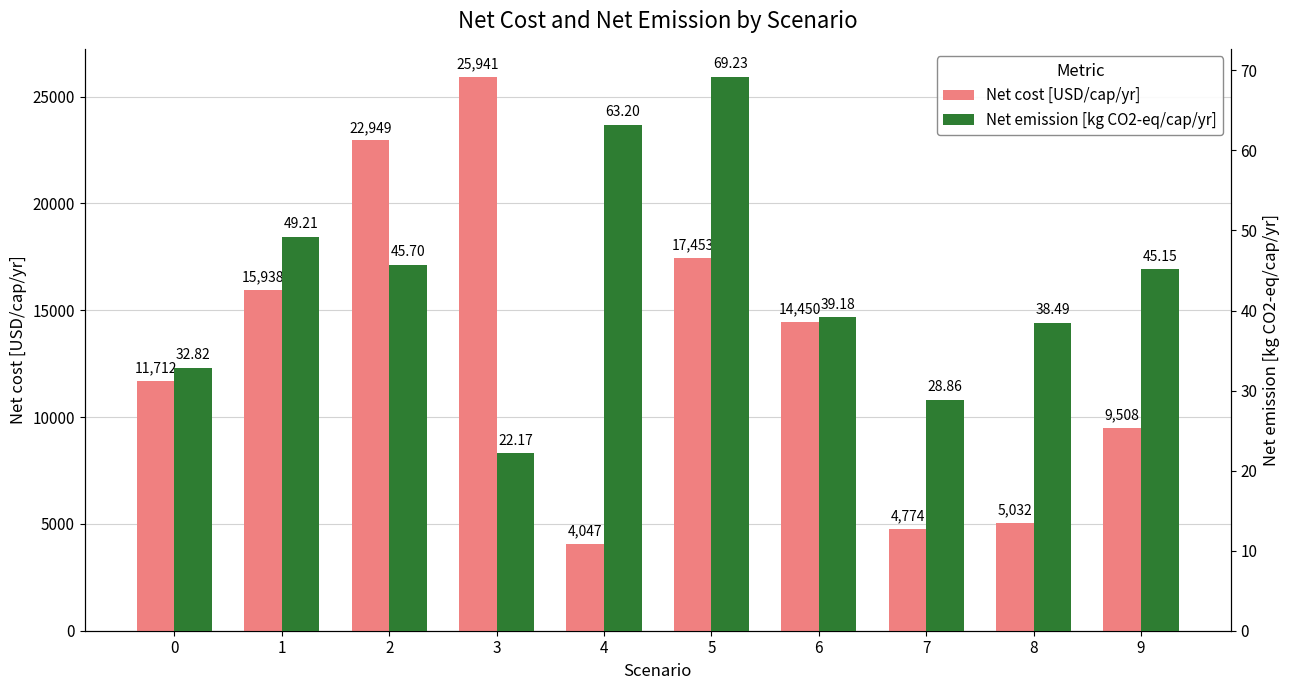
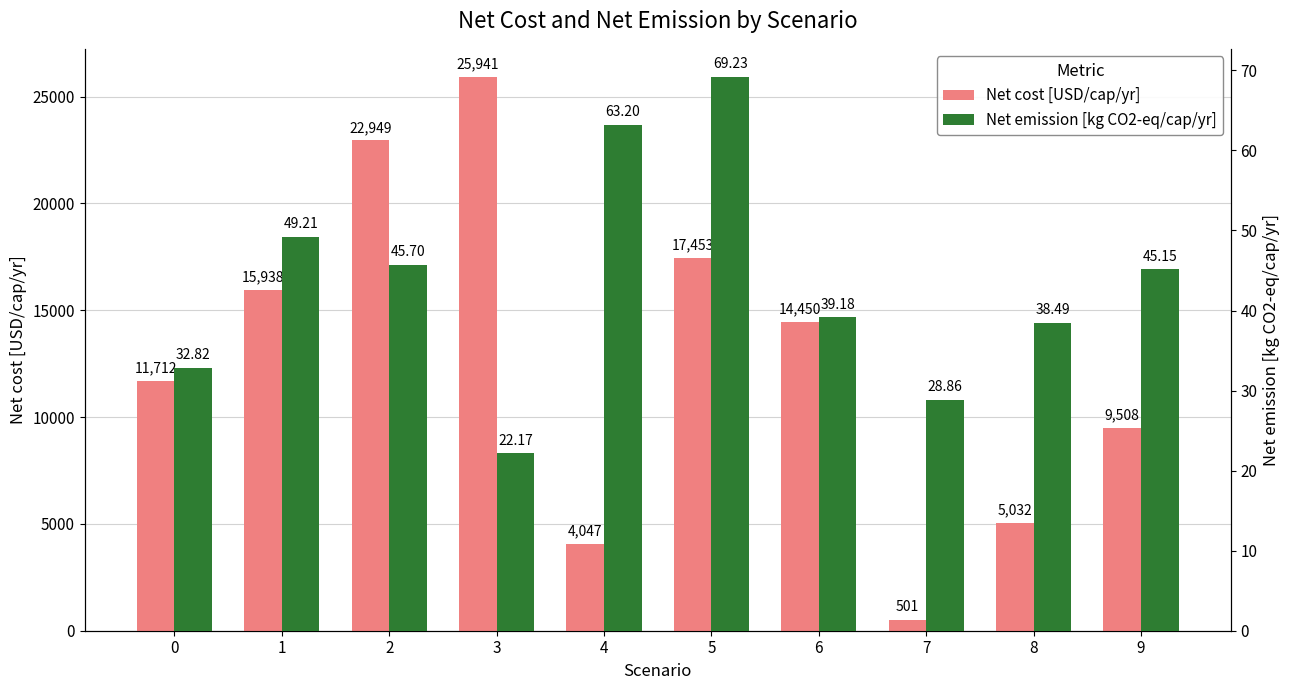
Net cost [USD/cap/yr], 7: 4,774 -> 501
